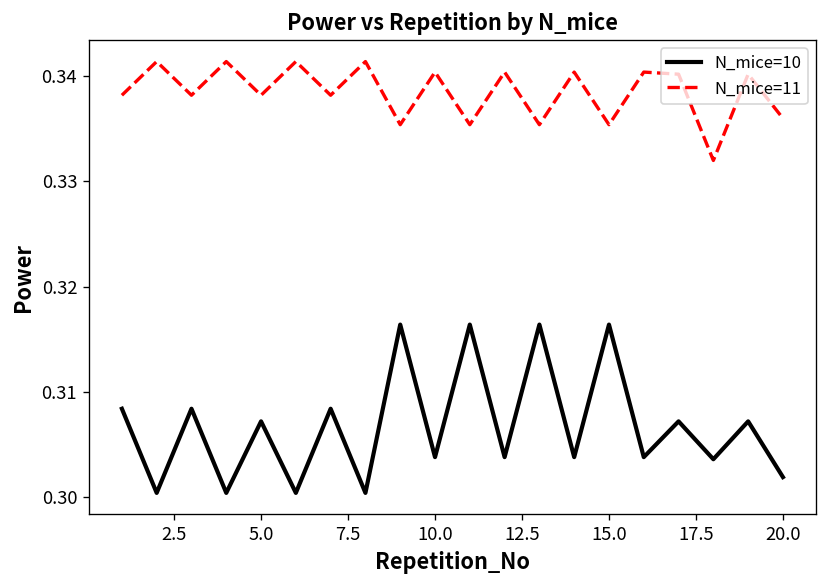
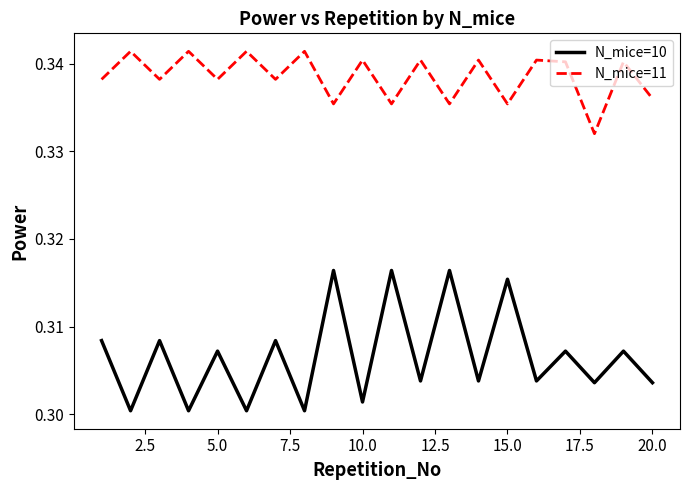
N_mice=10, 10.0: 0.304 -> 0.301
N_mice=10, 15.0: 0.316 -> 0.315
N_mice=10, 20.0: 0.302 -> 0.304
